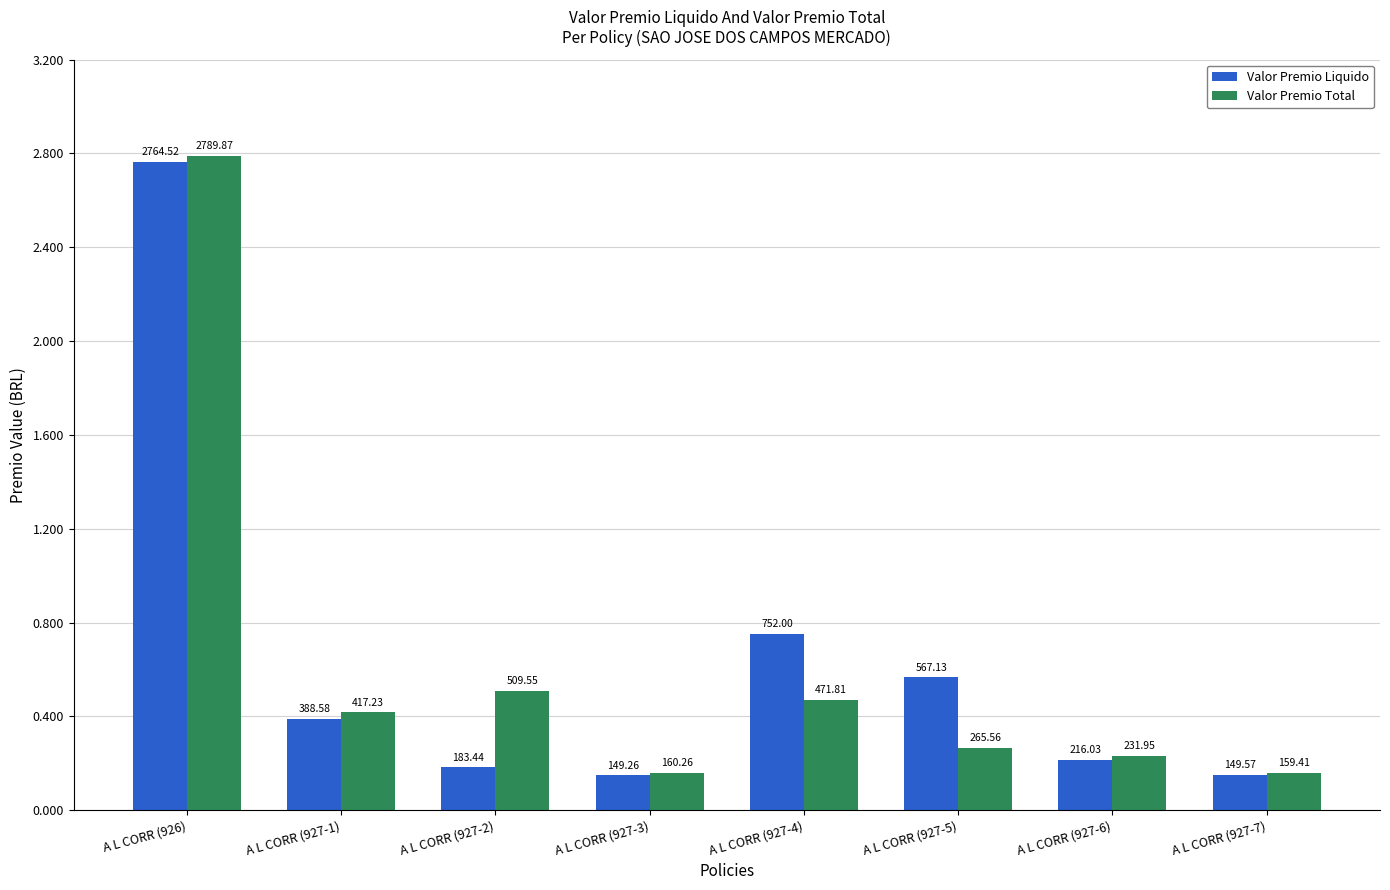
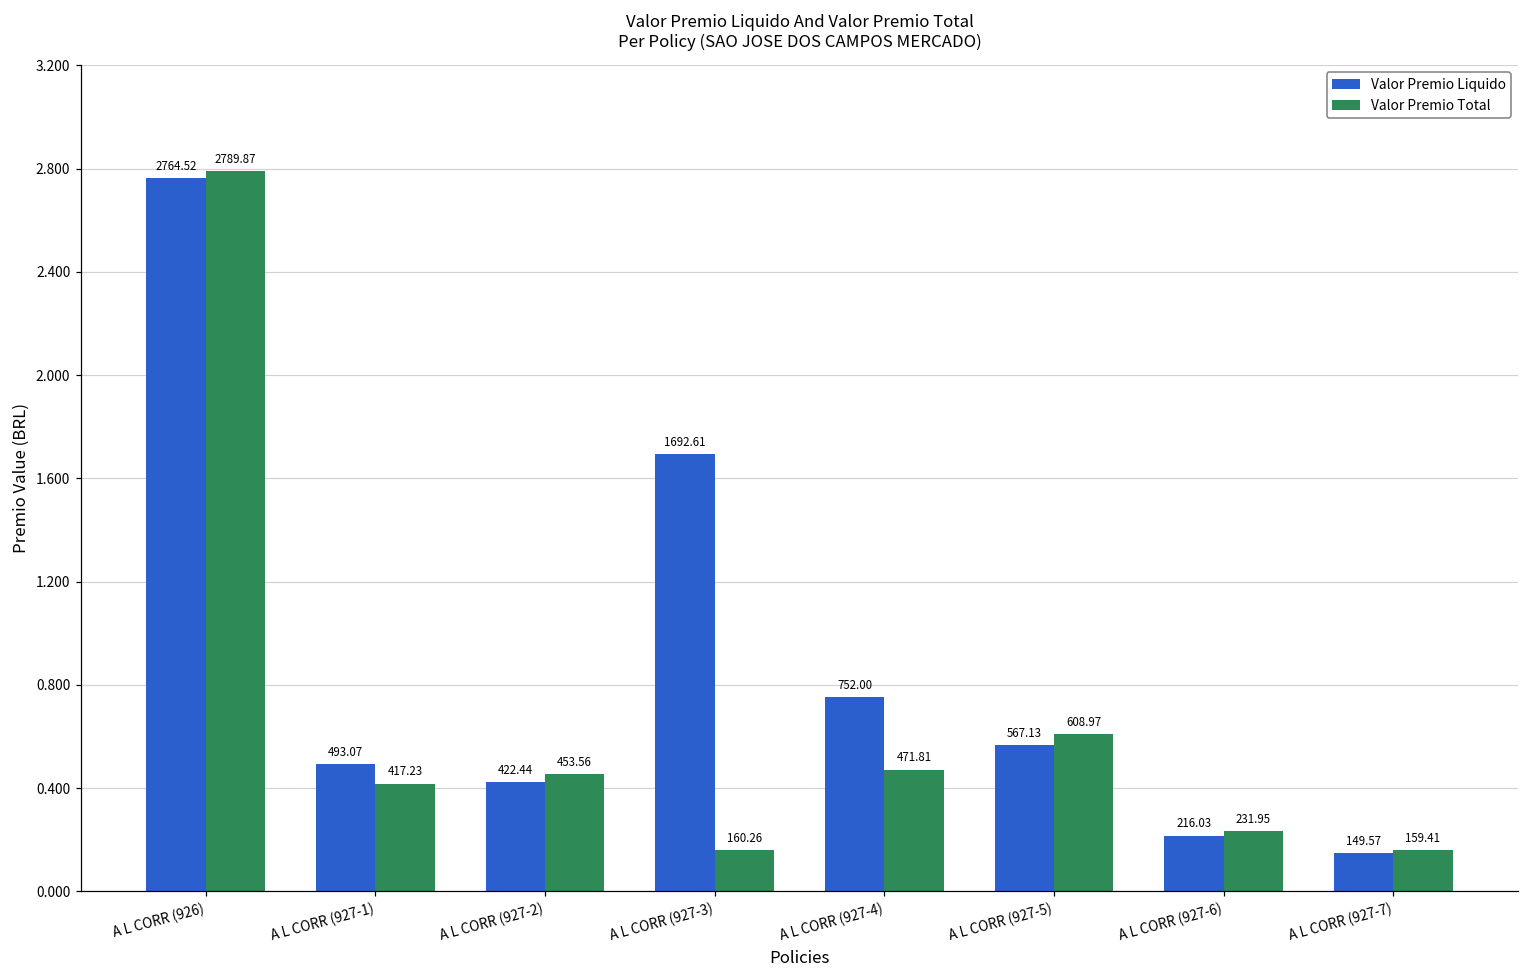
Valor Premio Liquido, A L CORR (927-1): 388.58 -> 493.07
Valor Premio Liquido, A L CORR (927-2): 183.44 -> 422.44
Valor Premio Total, A L CORR (927-2): 509.55 -> 453.56
Valor Premio Liquido, A L CORR (927-3): 149.26 -> 1692.61
Valor Premio Total, A L CORR (927-5): 265.56 -> 608.97
